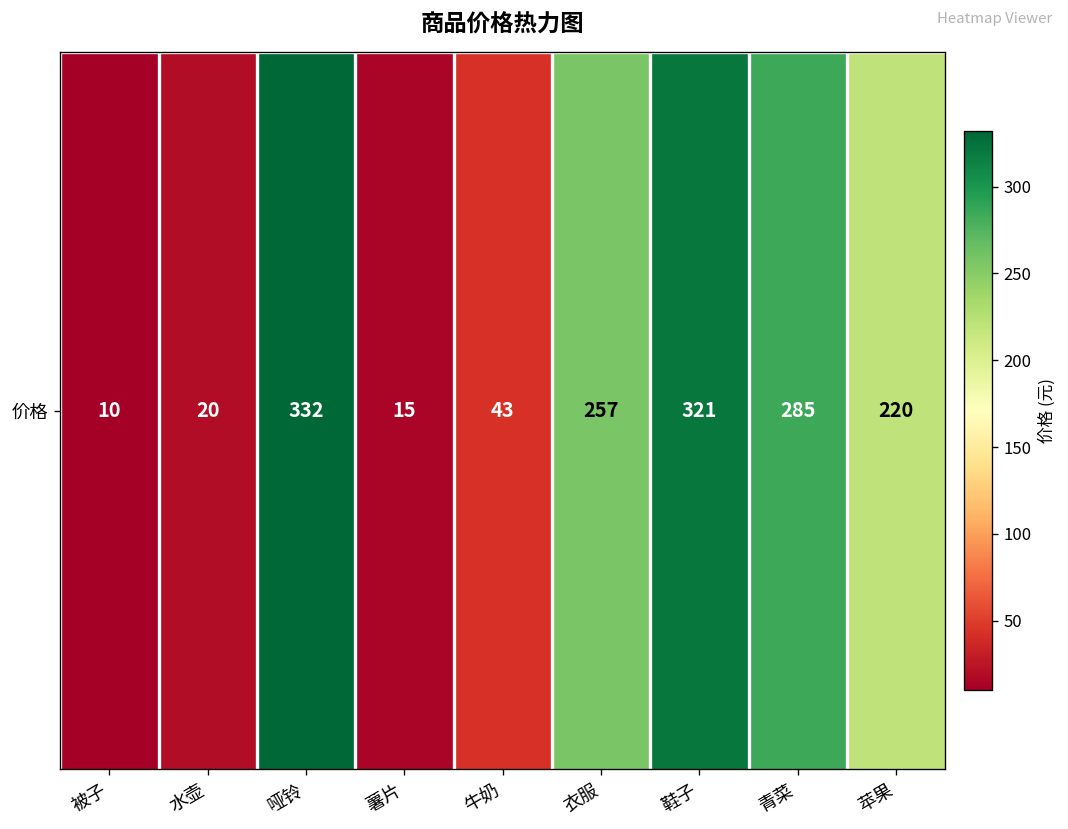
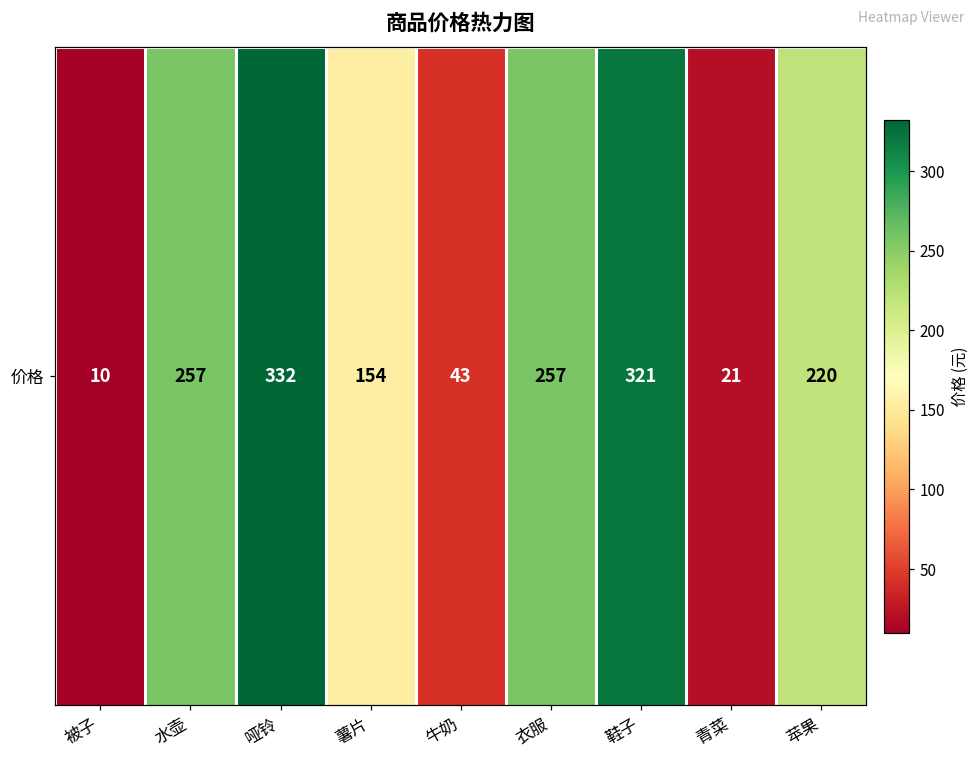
价格, 水壶: 20 -> 257
价格, 薯片: 15 -> 154
价格, 青菜: 285 -> 21
